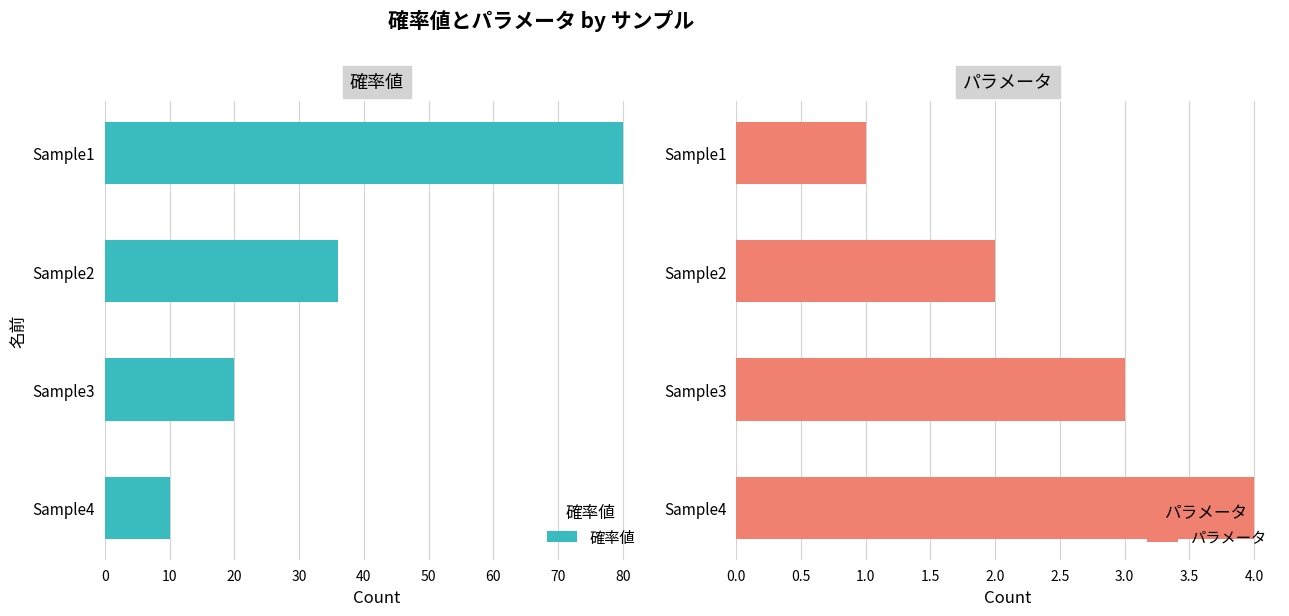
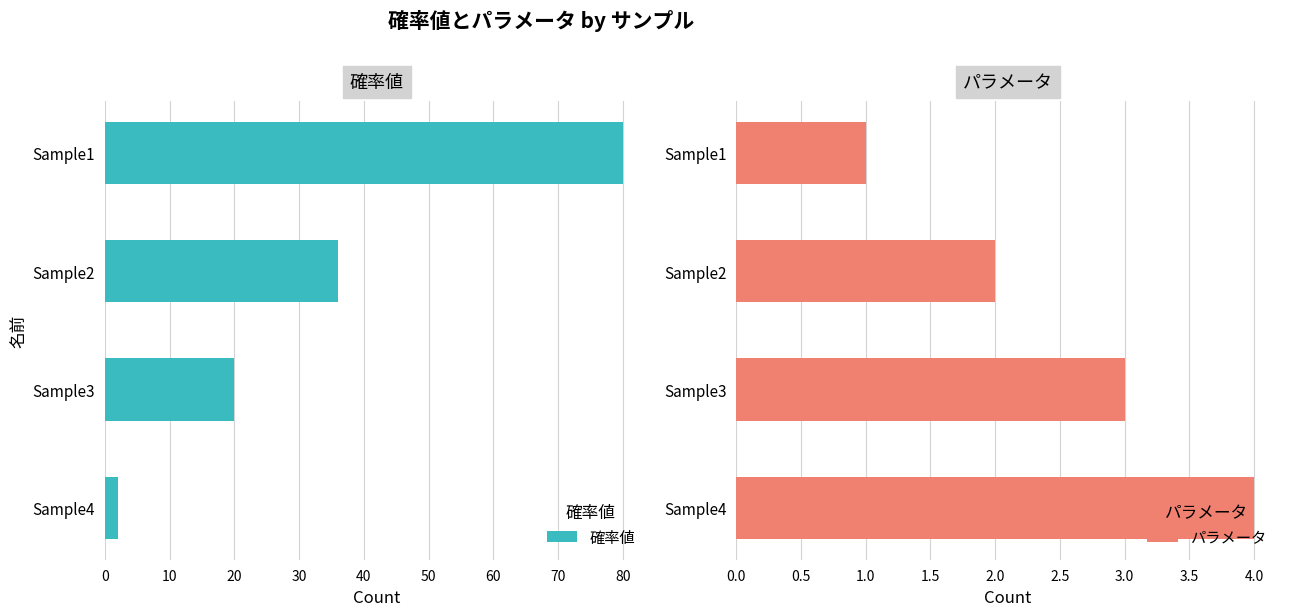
確率値, Sample4: 10 -> 2
